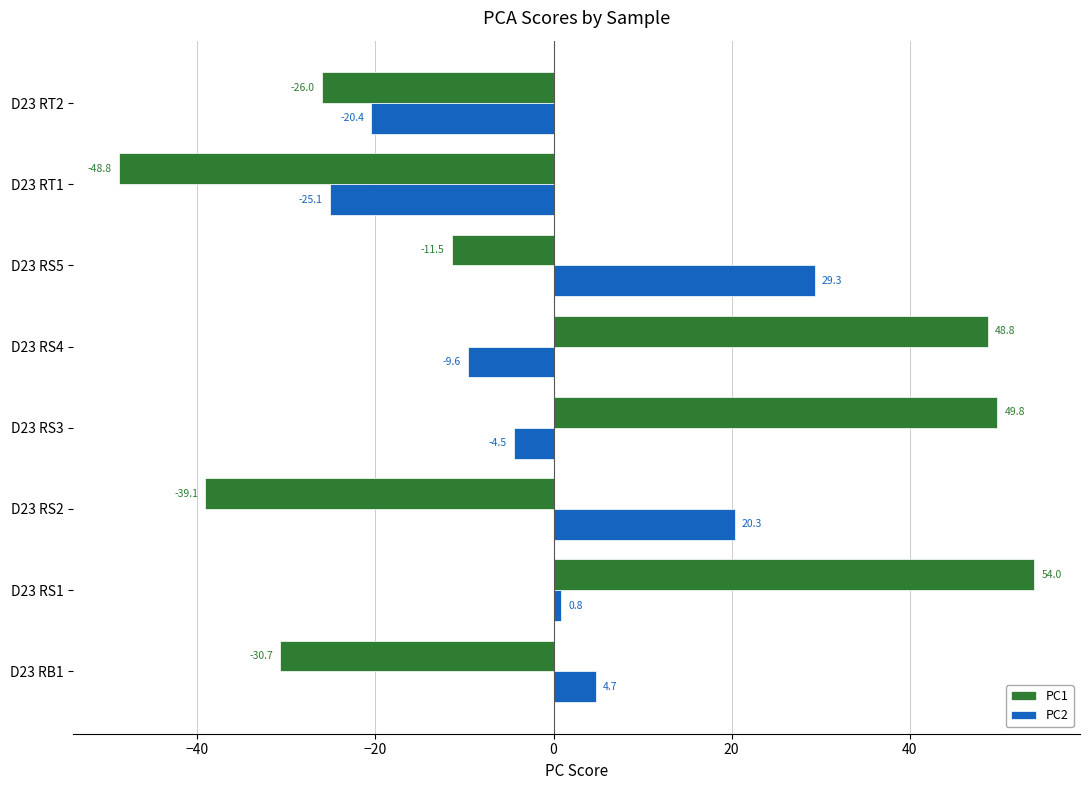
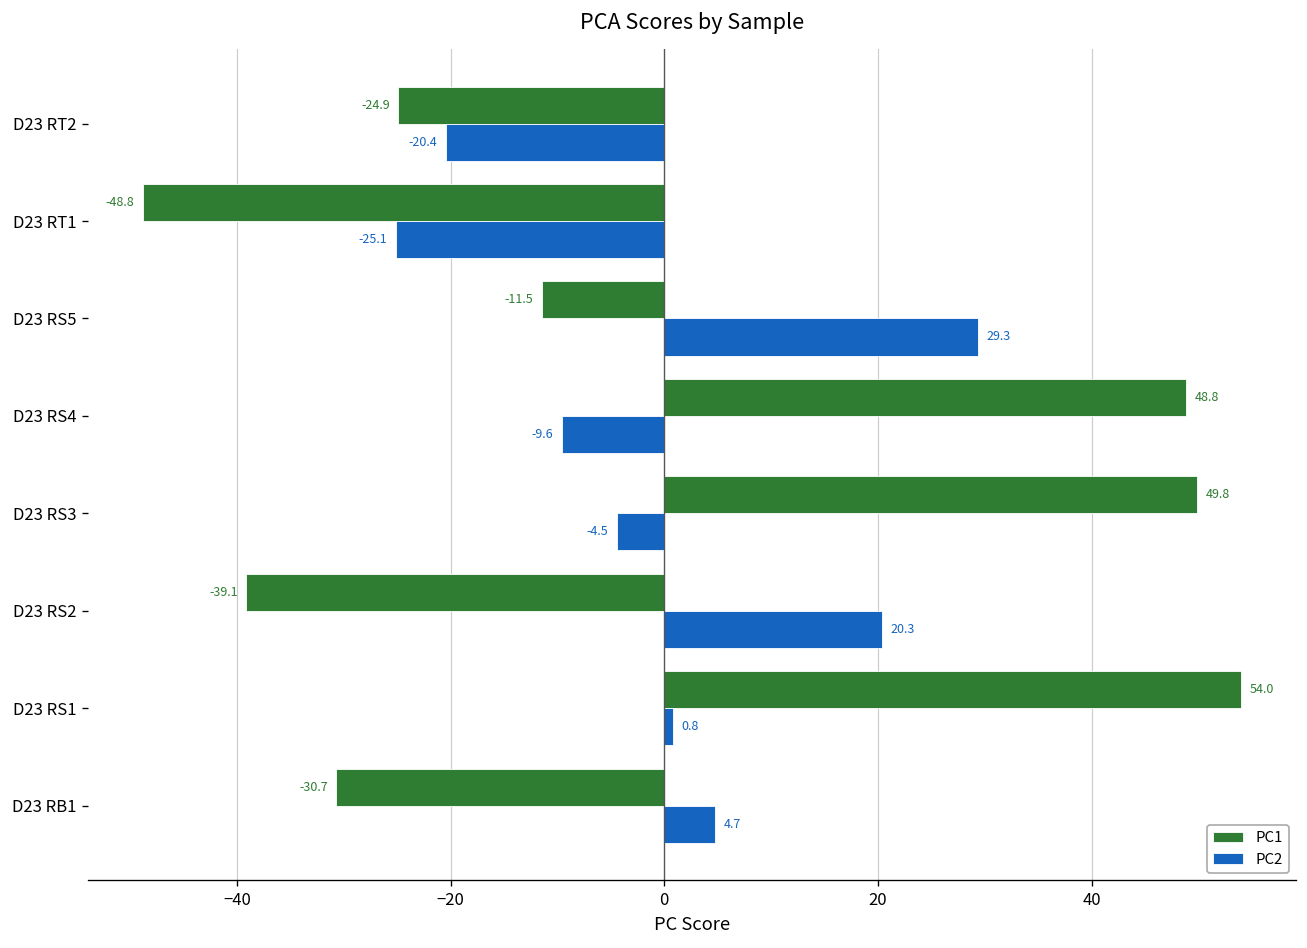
PC1, D23 RT2: -26.0 -> -24.9
